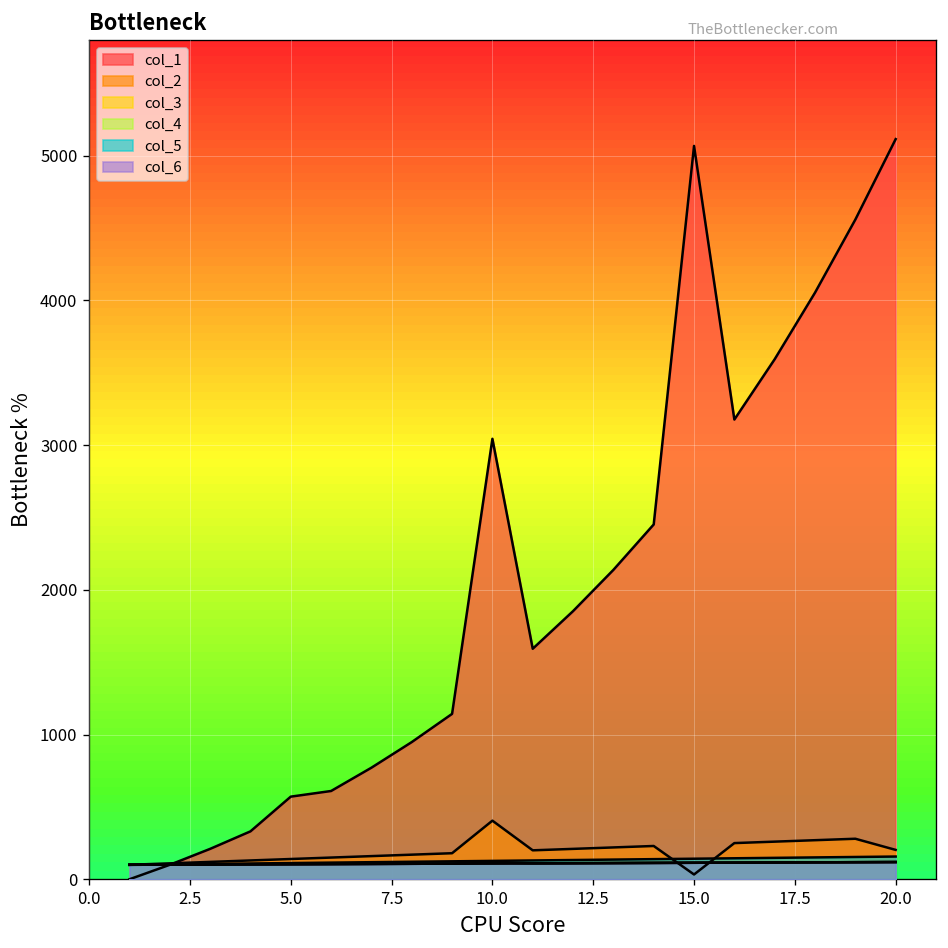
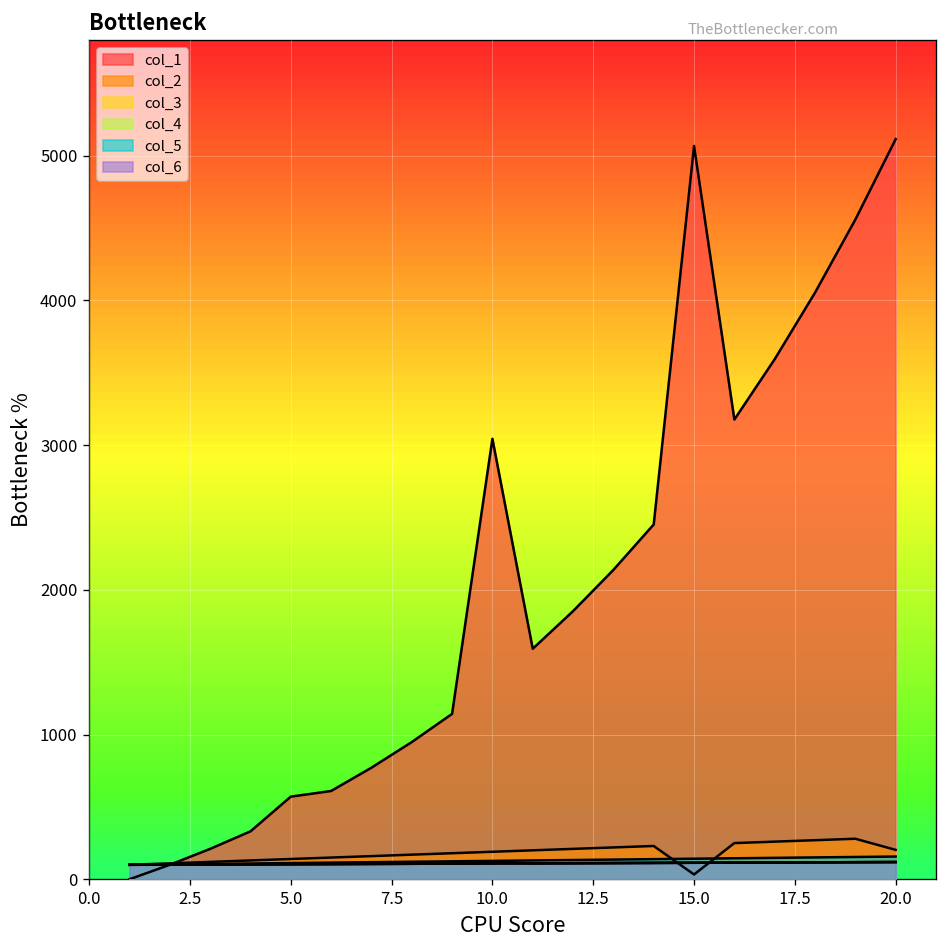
col_2, 10.0: 410 -> 190
